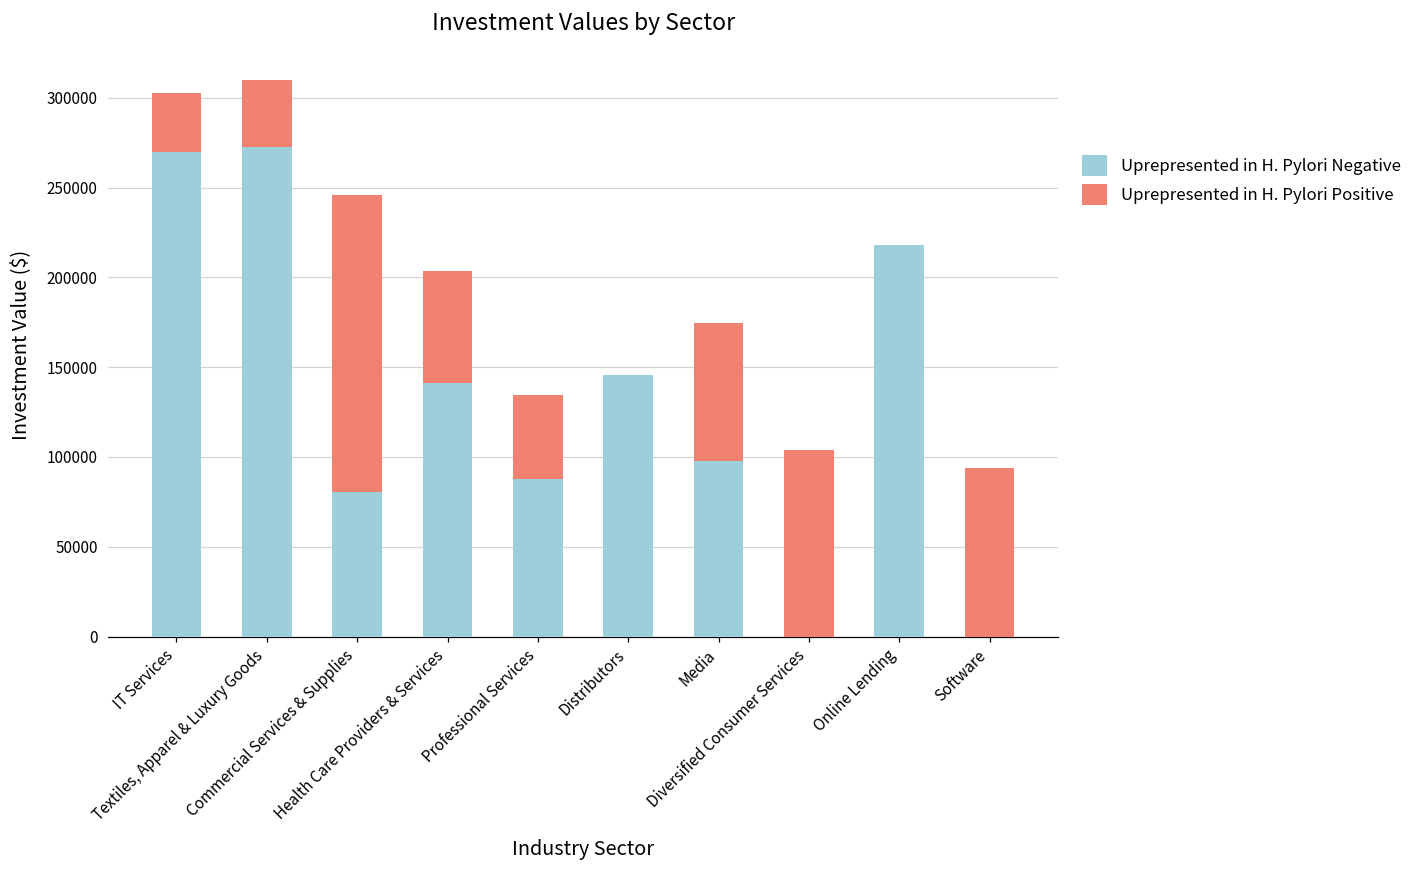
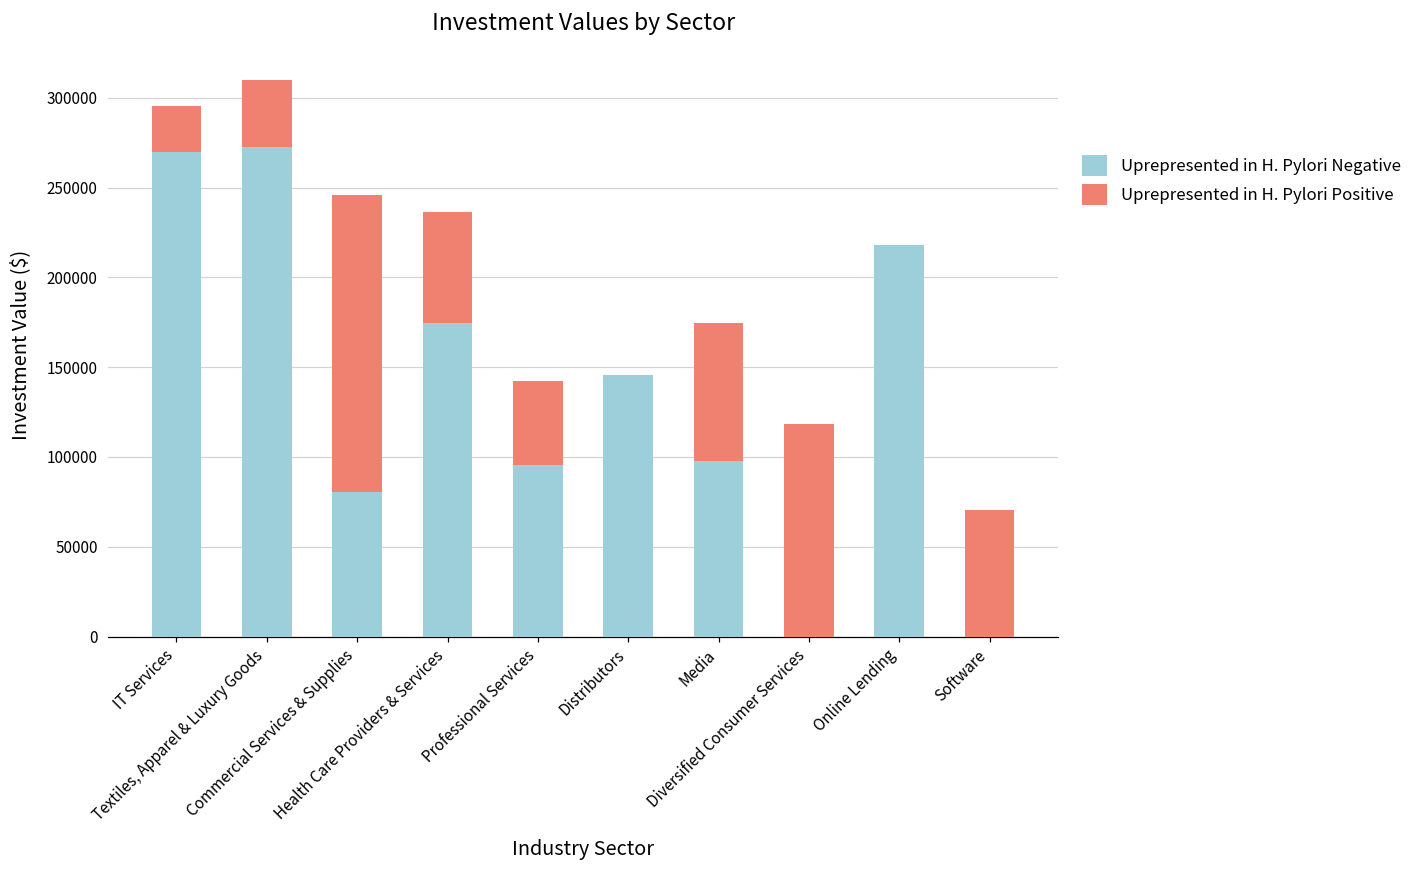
Uprepresented in H. Pylori Positive, IT Services: 33000 -> 25000
Uprepresented in H. Pylori Negative, Health Care Providers & Services: 141000 -> 174000
Uprepresented in H. Pylori Negative, Professional Services: 88000 -> 96000
Uprepresented in H. Pylori Positive, Diversified Consumer Services: 104000 -> 118000
Uprepresented in H. Pylori Positive, Software: 94000 -> 70000
